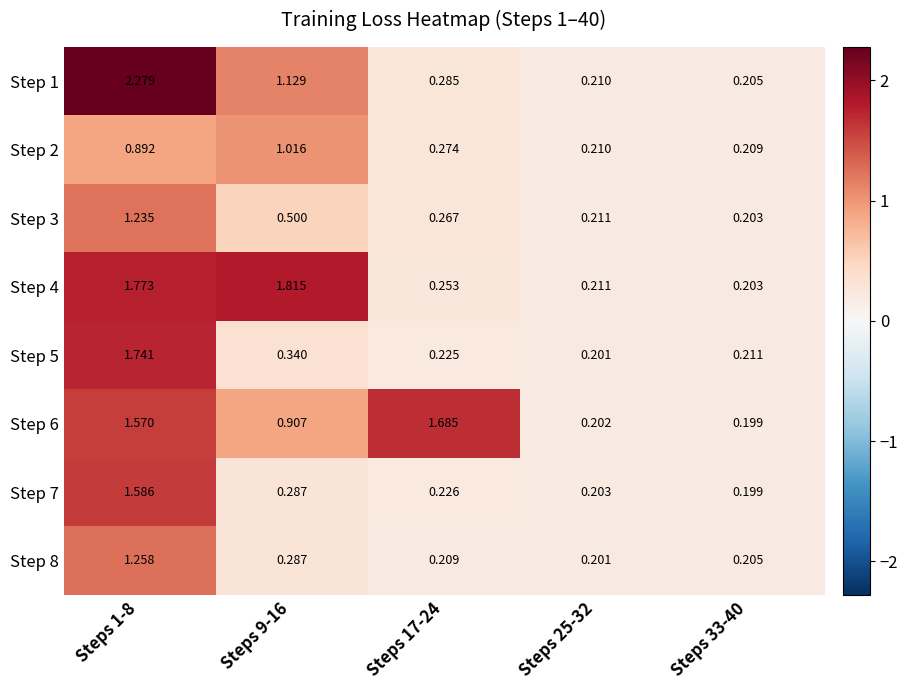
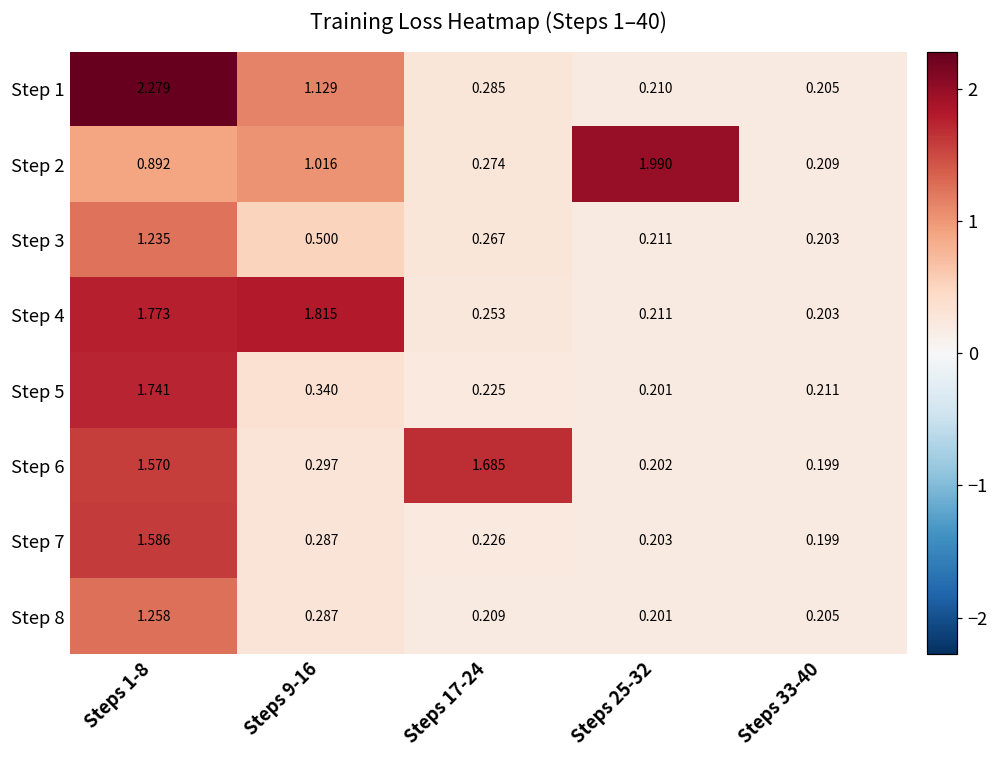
Step 2, Steps 25-32: 0.210 -> 1.990
Step 6, Steps 9-16: 0.907 -> 0.297
